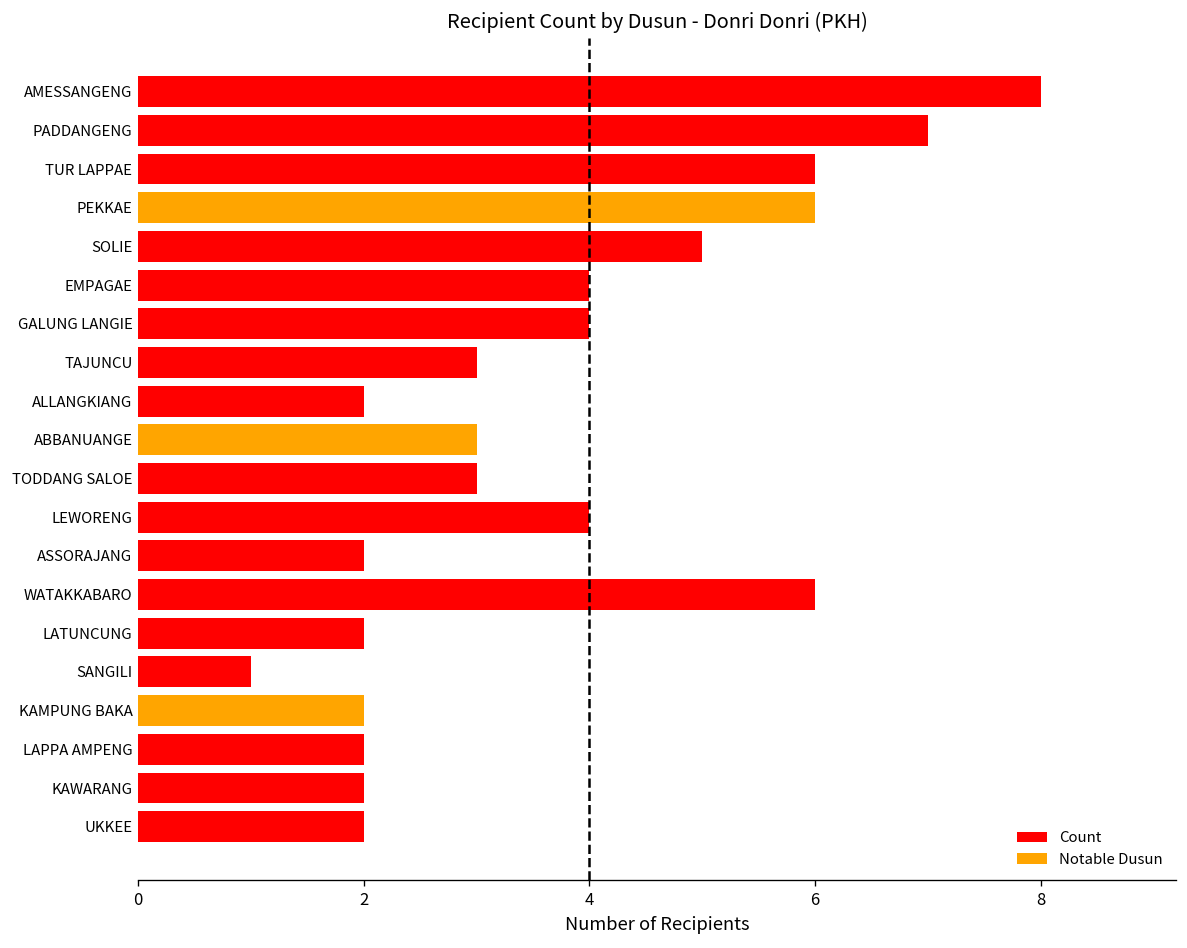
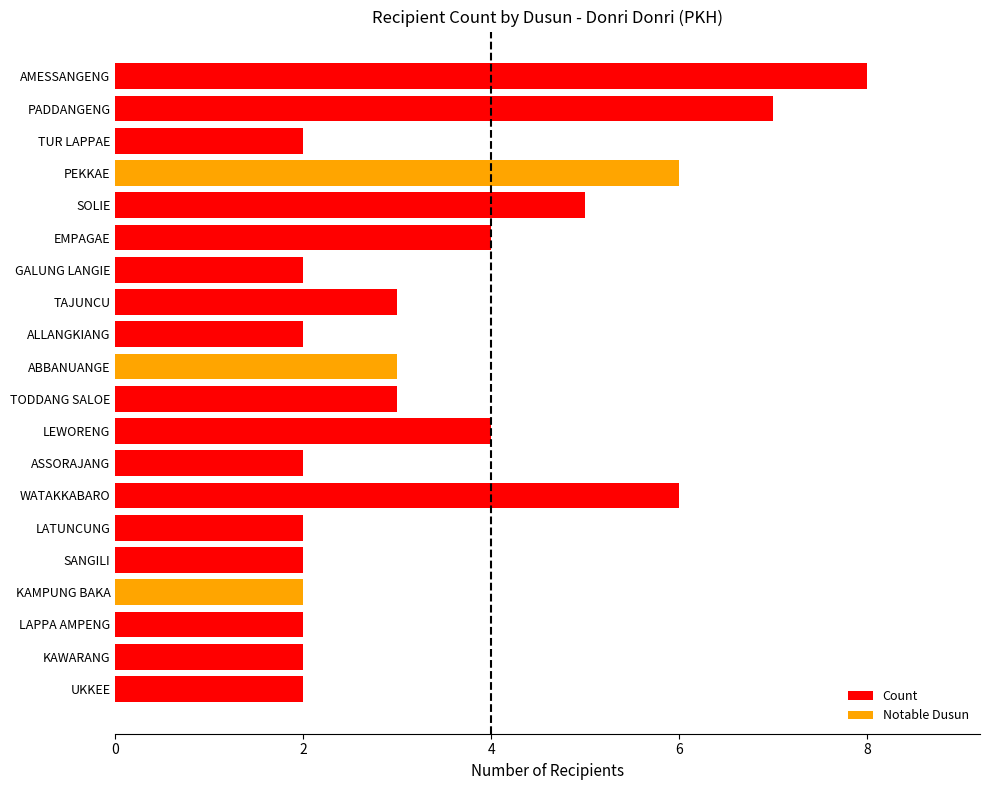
TUR LAPPAE: 6 -> 2
GALUNG LANGIE: 4 -> 2
SANGILI: 1 -> 2
